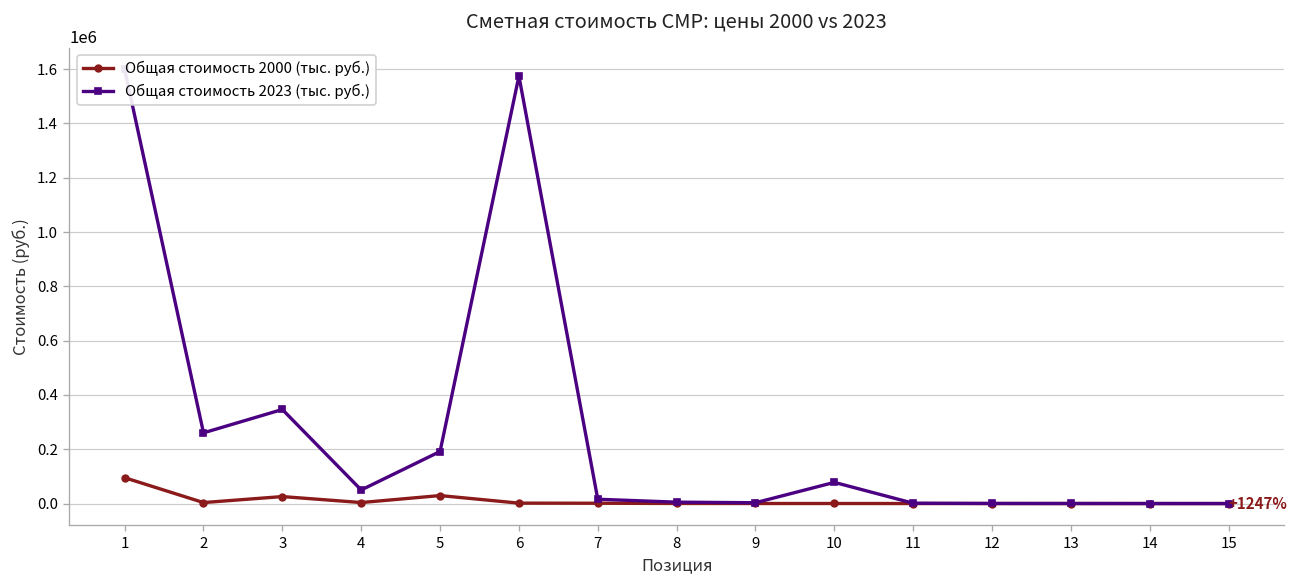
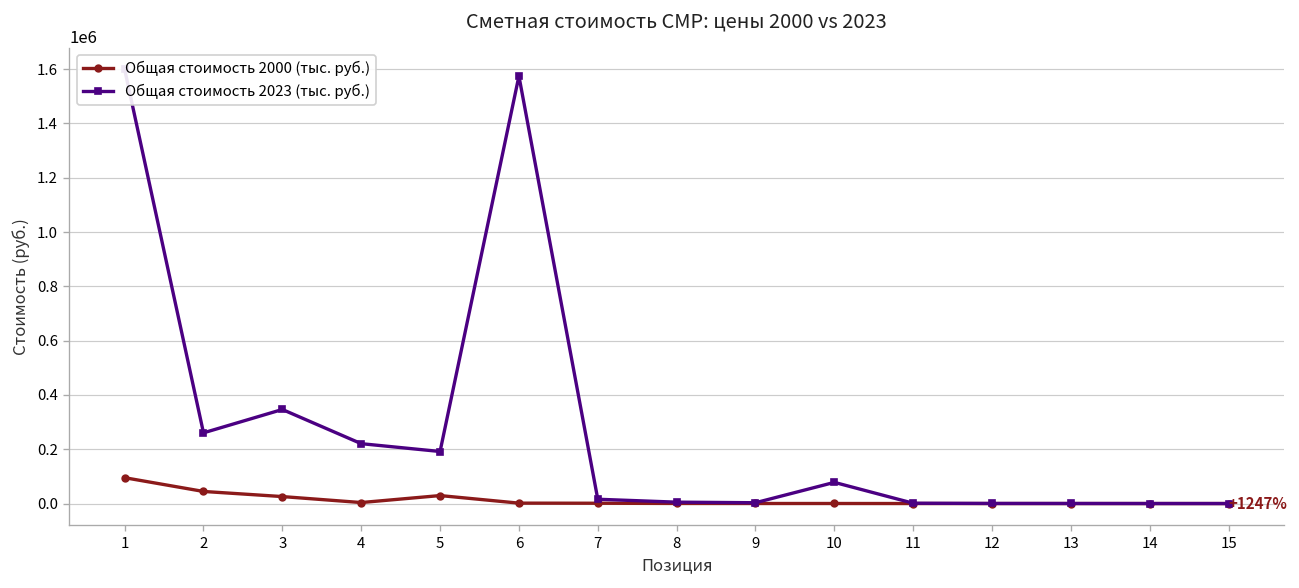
Общая стоимость 2000 (тыс. руб.), 2: 0 -> 40000
Общая стоимость 2023 (тыс. руб.), 4: 50000 -> 220000
